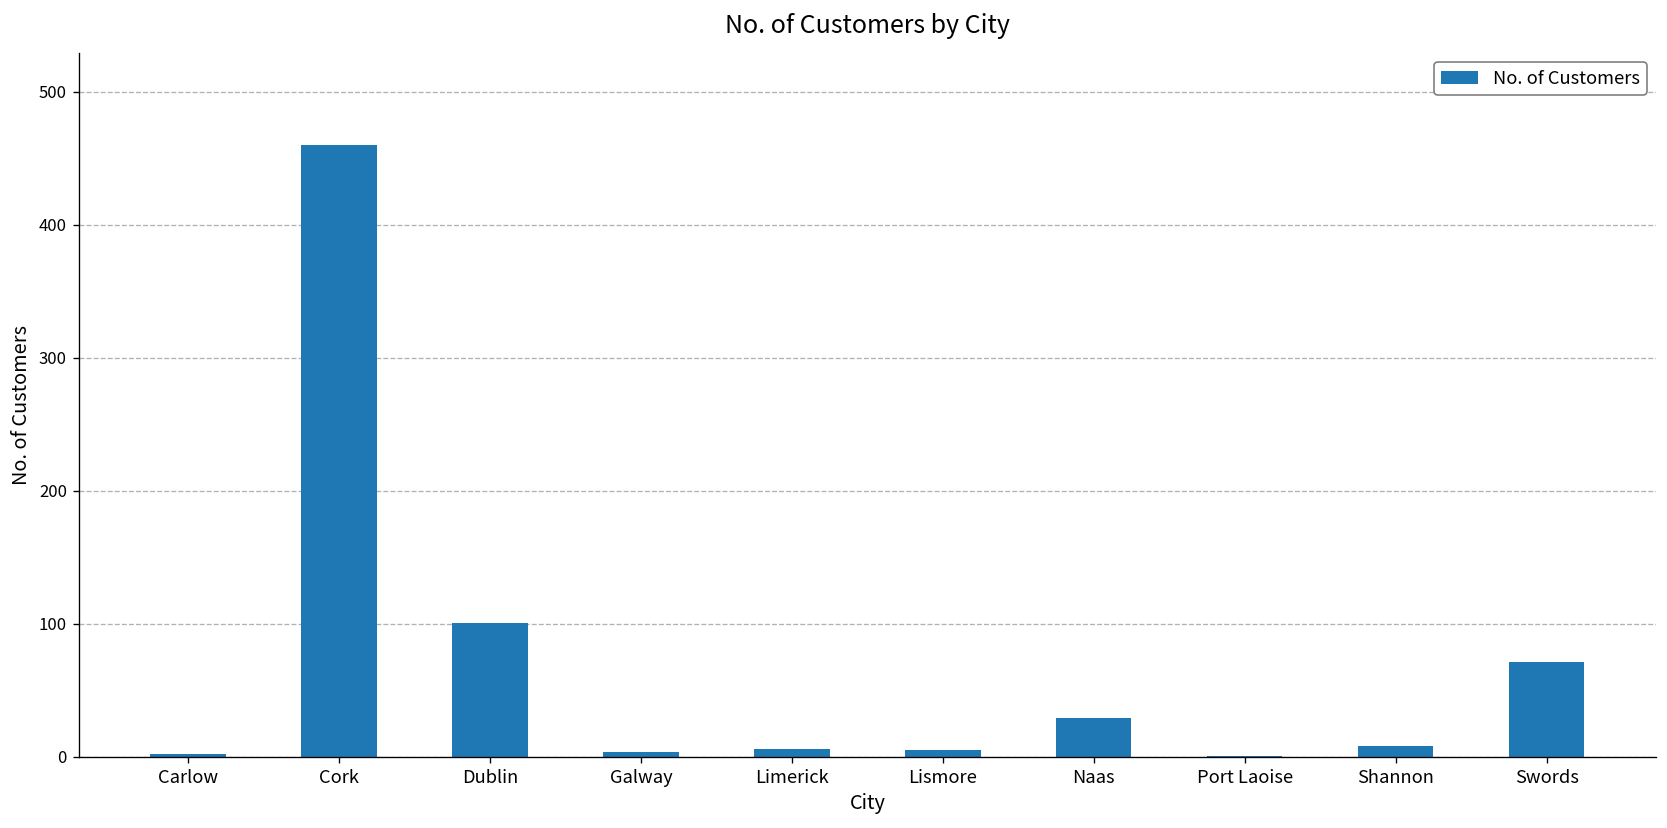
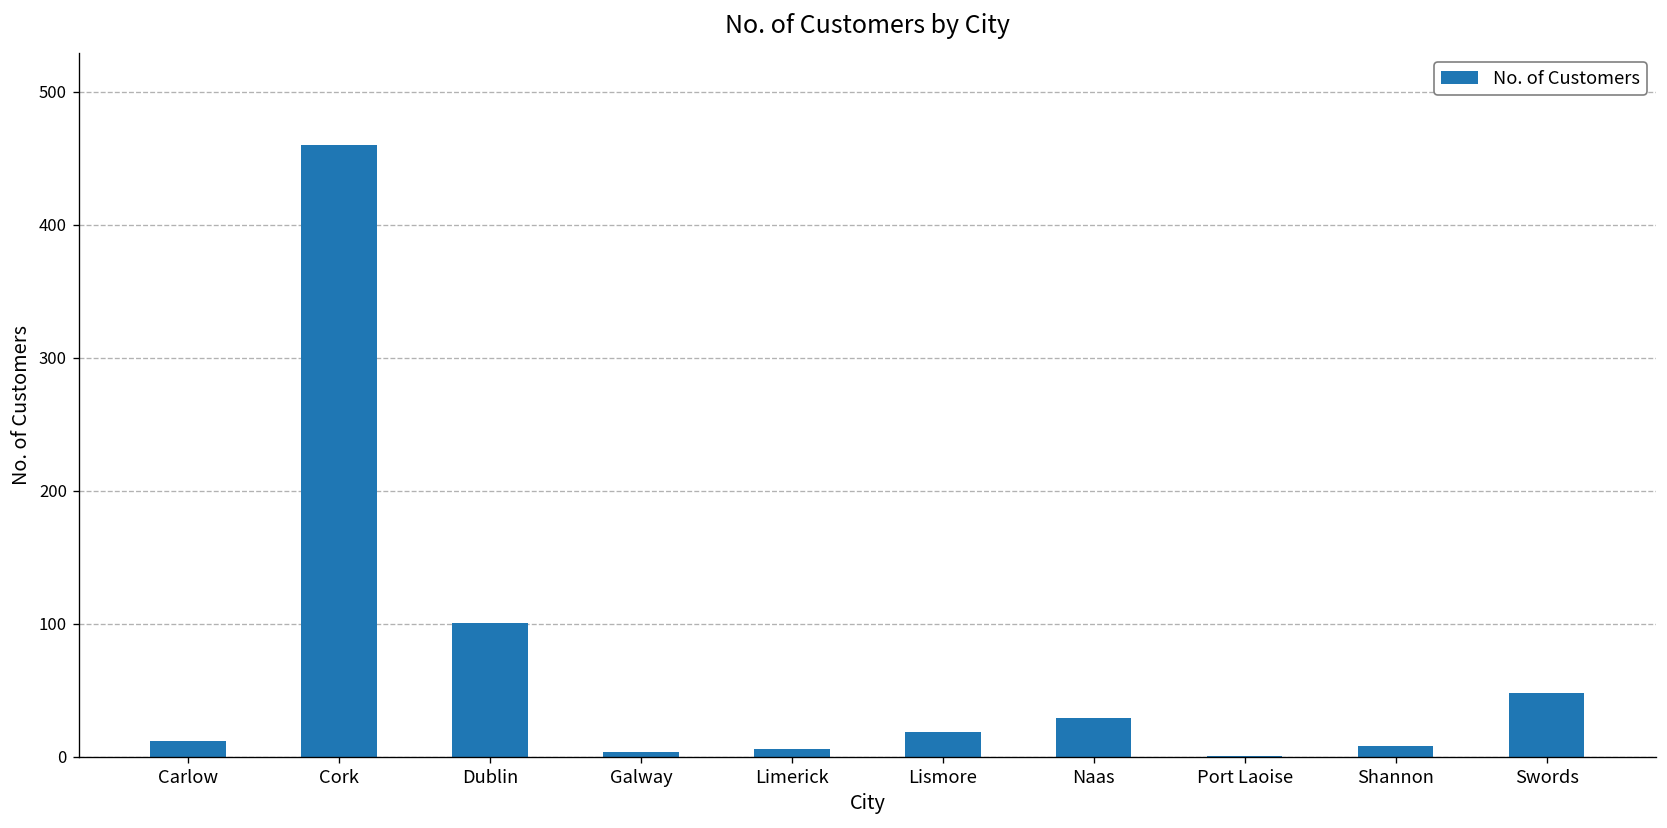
Carlow: 2 -> 12
Lismore: 5 -> 19
Swords: 71 -> 48
